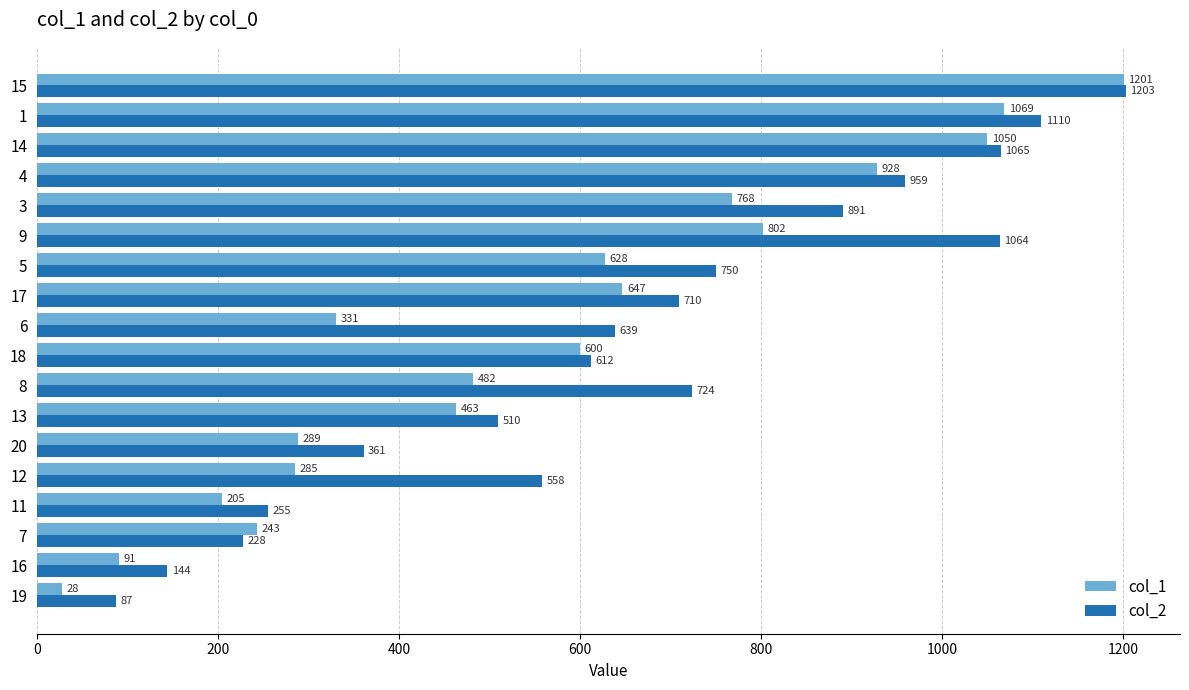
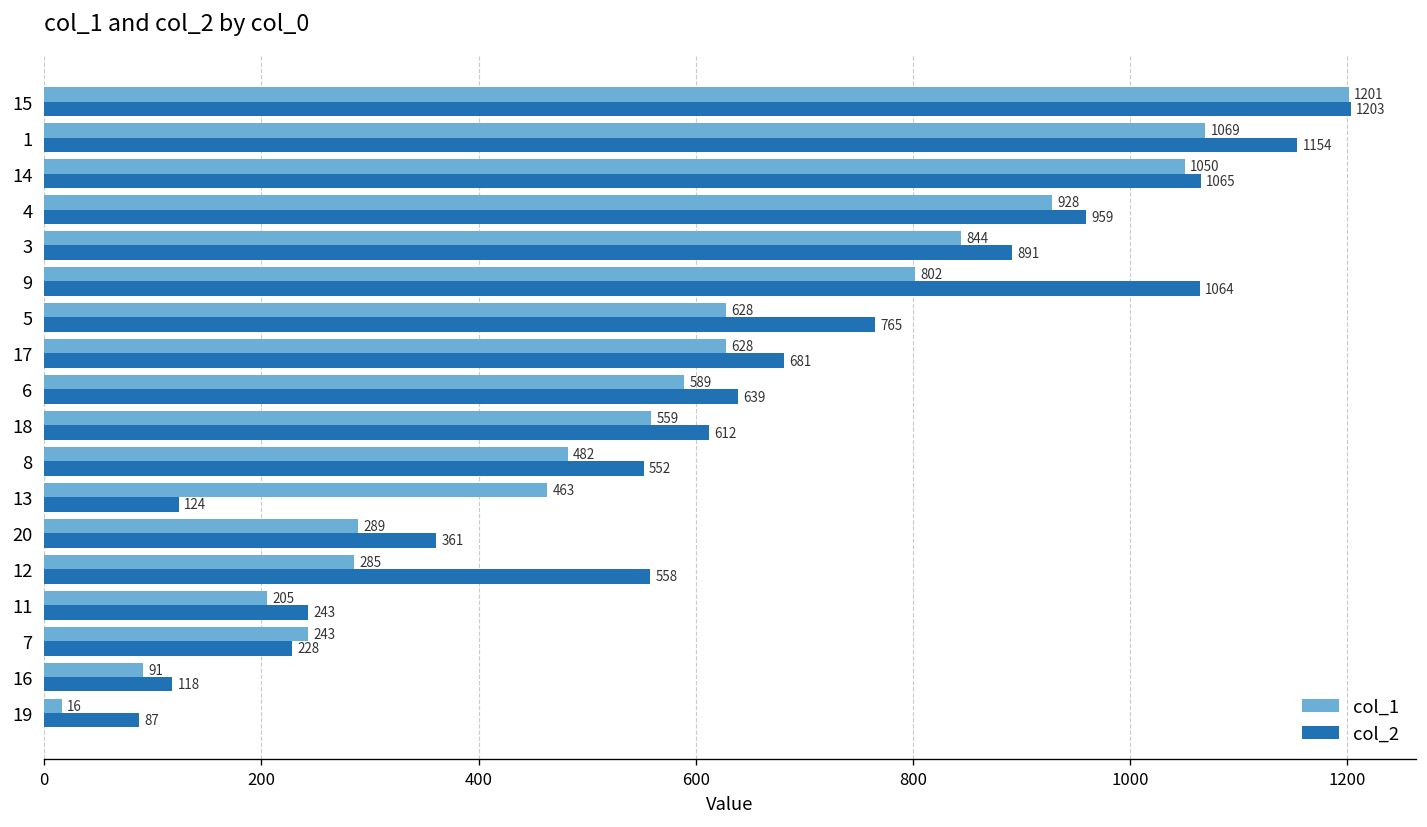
col_2, 1: 1110 -> 1154
col_1, 3: 768 -> 844
col_2, 5: 750 -> 765
col_1, 17: 647 -> 628
col_2, 17: 710 -> 681
col_1, 6: 331 -> 589
col_1, 18: 600 -> 559
col_2, 8: 724 -> 552
col_2, 13: 510 -> 124
col_2, 11: 255 -> 243
col_2, 16: 144 -> 118
col_1, 19: 28 -> 16
